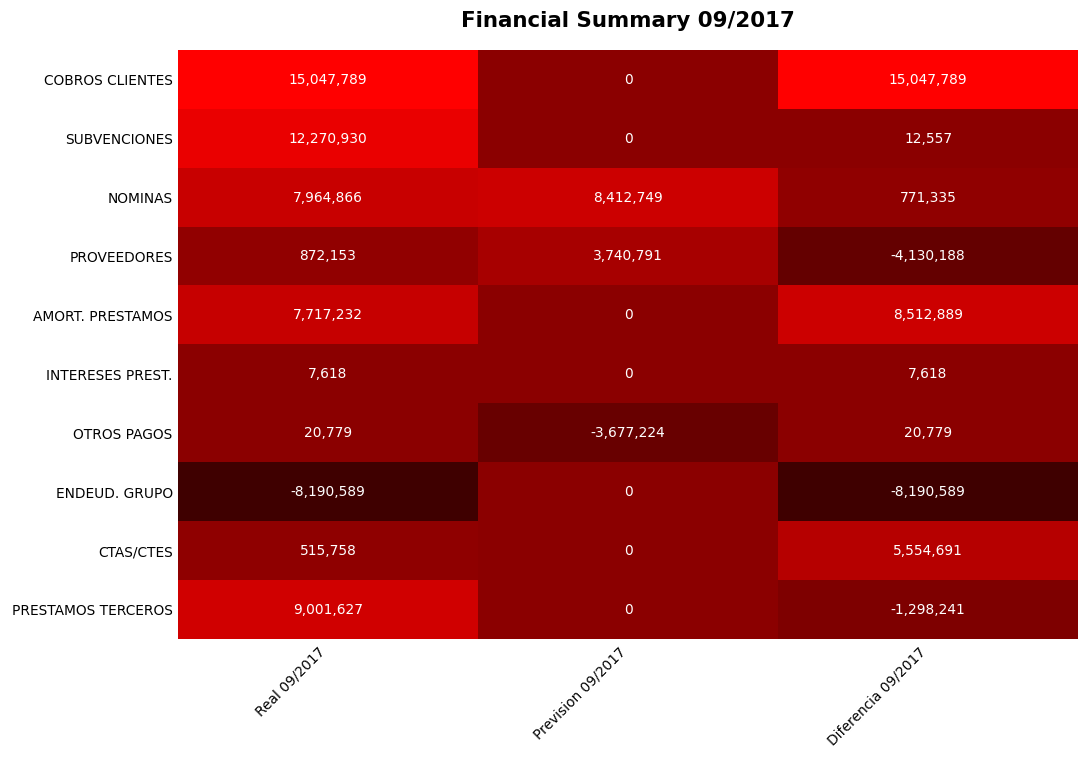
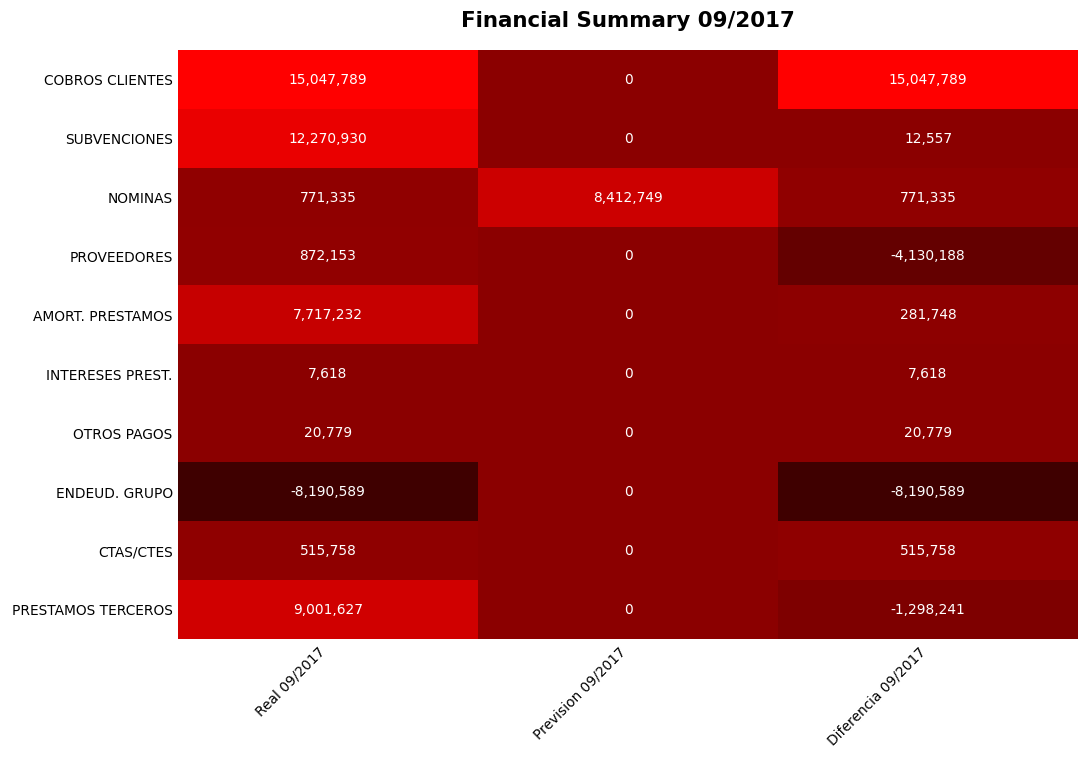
NOMINAS, Real 09/2017: 7,964,866 -> 771,335
PROVEEDORES, Prevision 09/2017: 3,740,791 -> 0
AMORT. PRESTAMOS, Diferencia 09/2017: 8,512,889 -> 281,748
OTROS PAGOS, Prevision 09/2017: -3,677,224 -> 0
CTAS/CTES, Diferencia 09/2017: 5,554,691 -> 515,758
